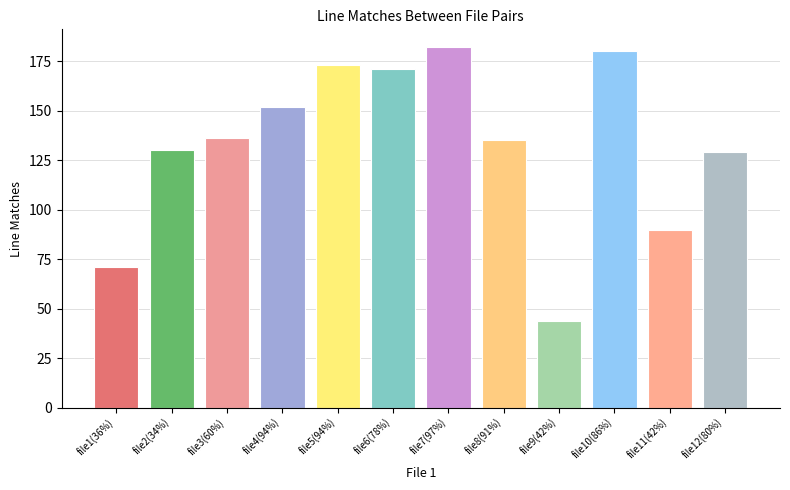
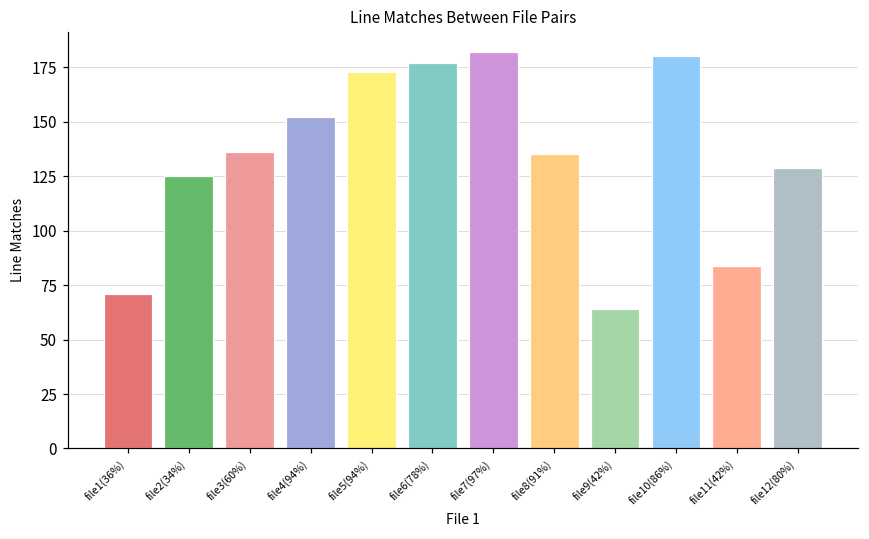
file2(34%): 130 -> 125
file6(78%): 171 -> 177
file9(42%): 44 -> 64
file11(42%): 90 -> 84
